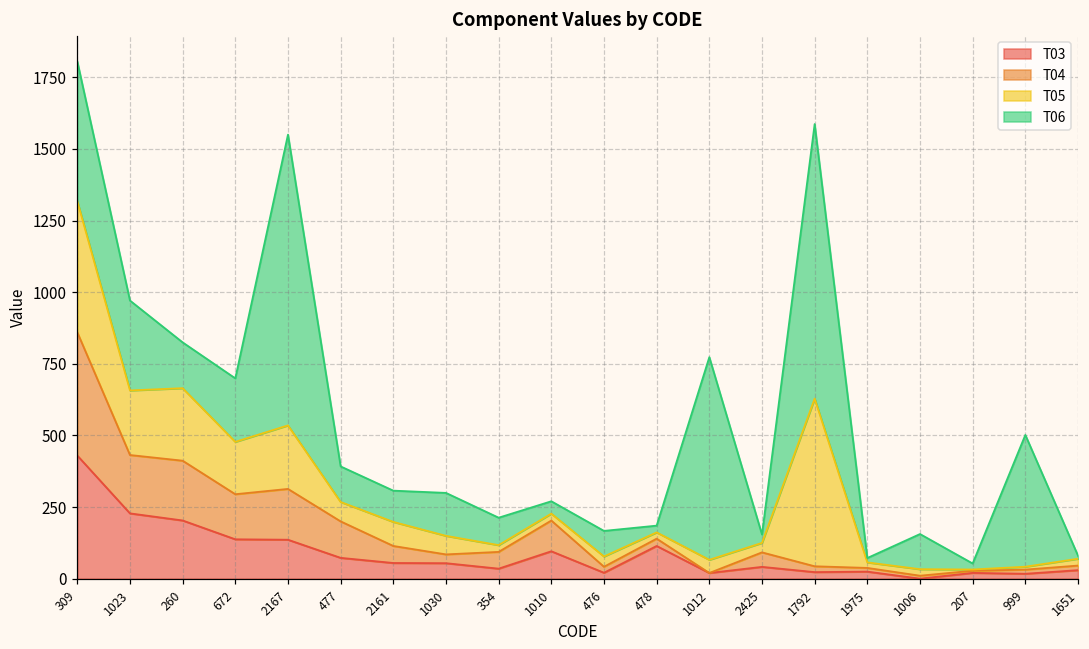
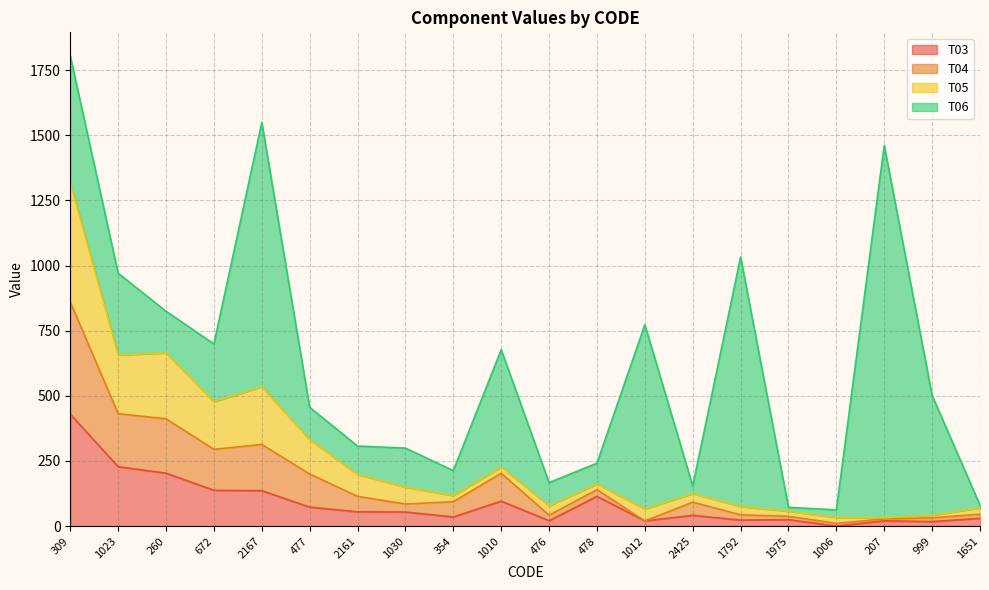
T05, 477: 70 -> 130
T06, 1010: 40 -> 450
T06, 478: 20 -> 80
T05, 1792: 590 -> 30
T06, 1006: 120 -> 30
T06, 207: 20 -> 1430
